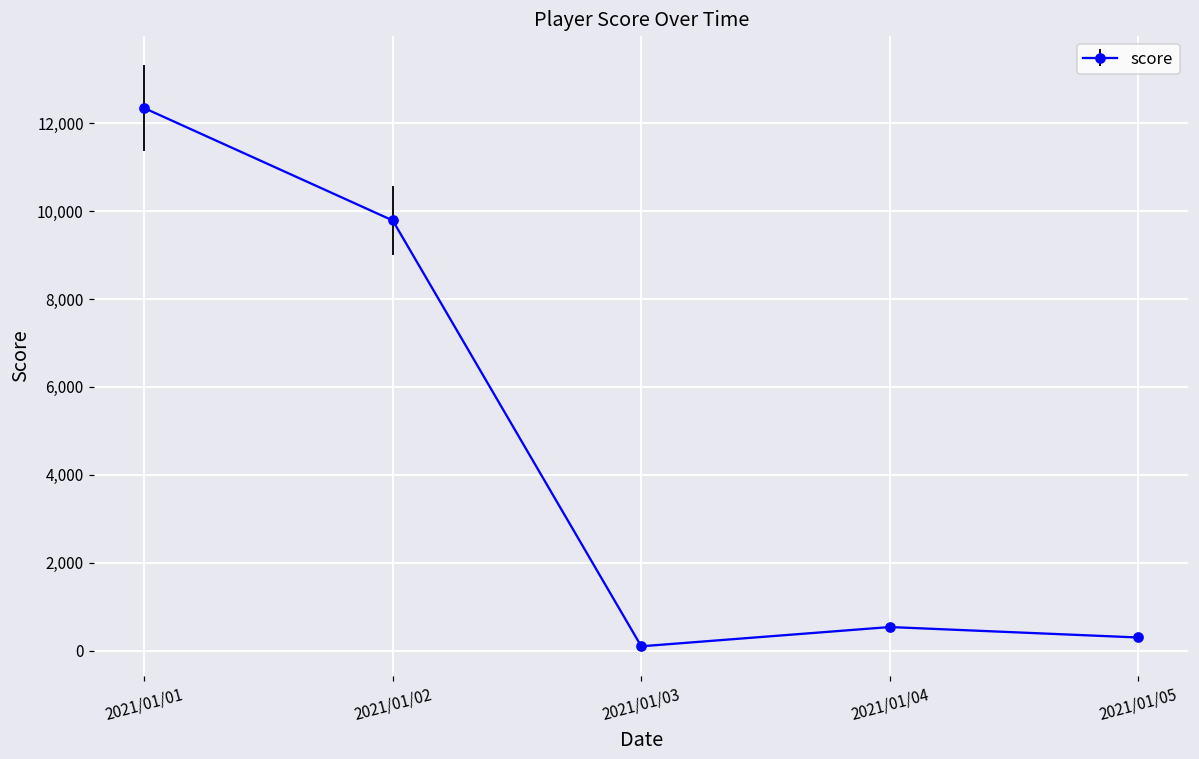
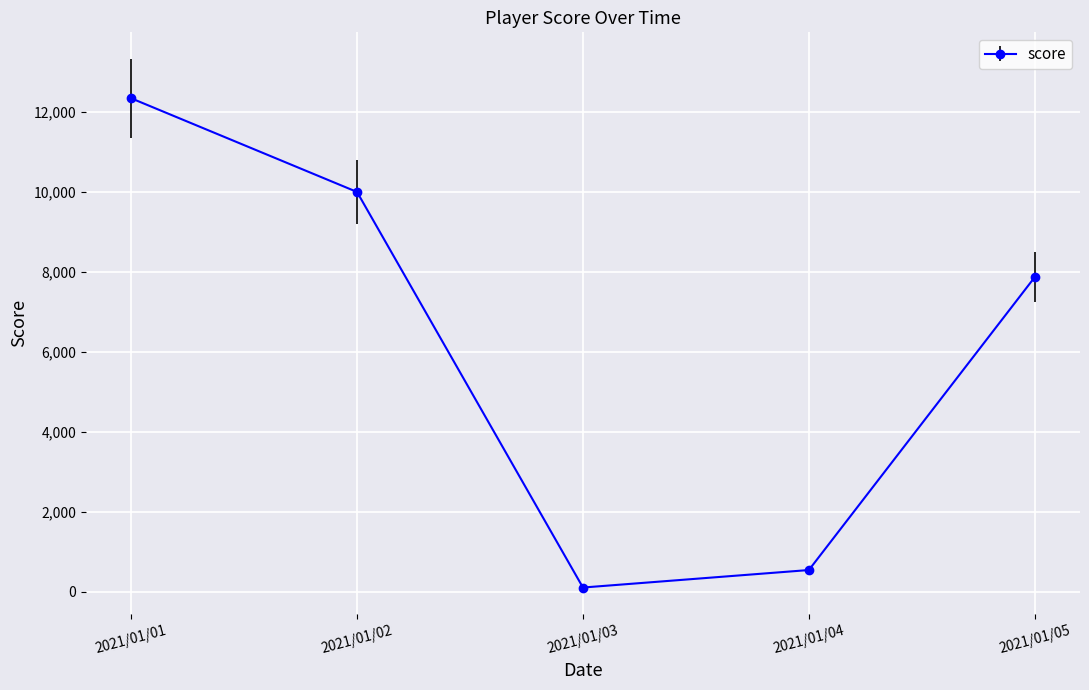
2021/01/02: 9,800 -> 10,000
2021/01/05: 300 -> 7,900
